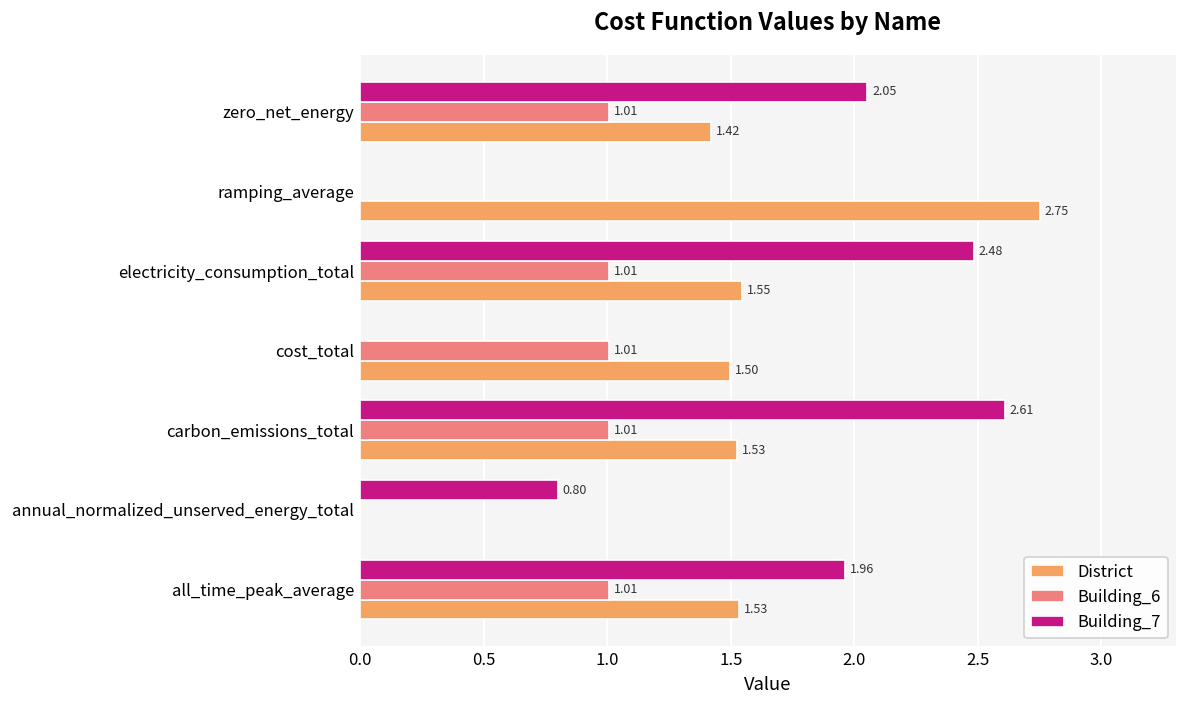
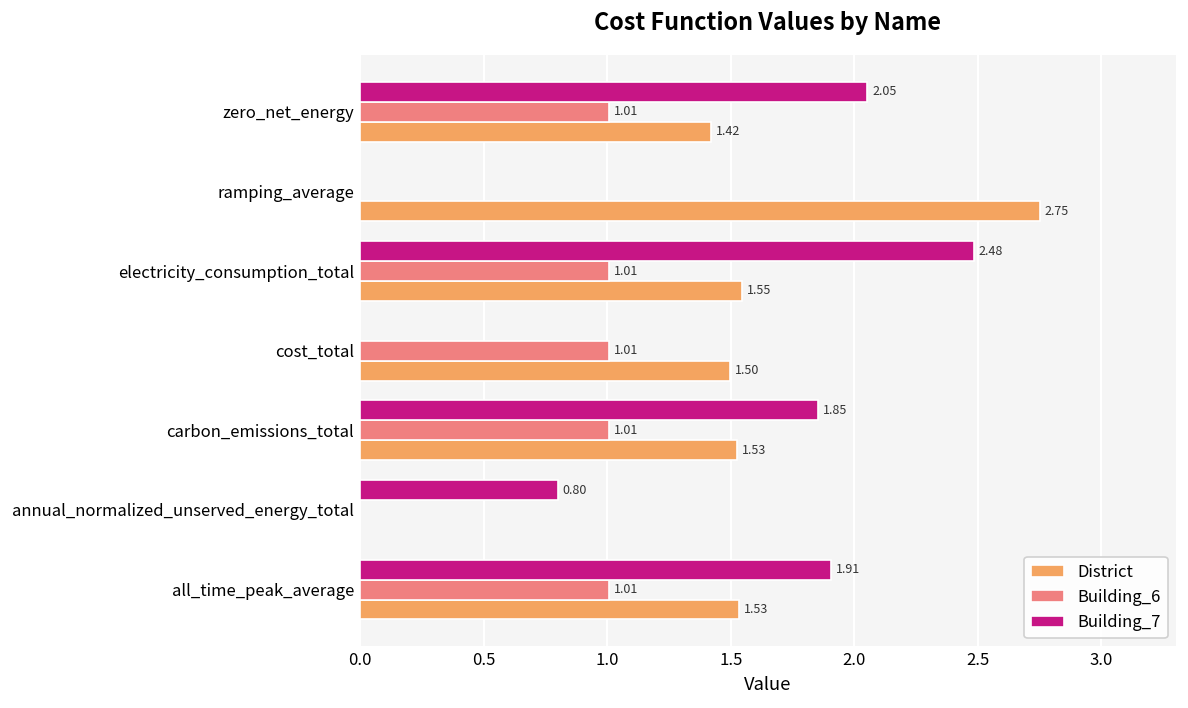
Building_7, carbon_emissions_total: 2.61 -> 1.85
Building_7, all_time_peak_average: 1.96 -> 1.91
